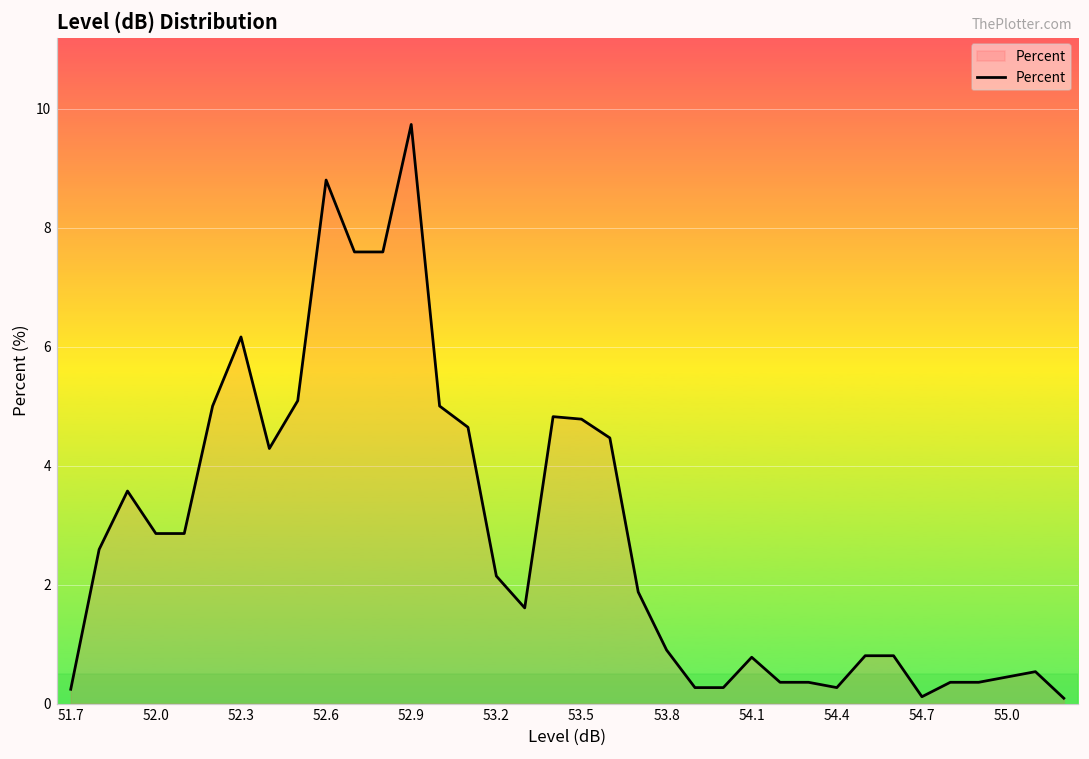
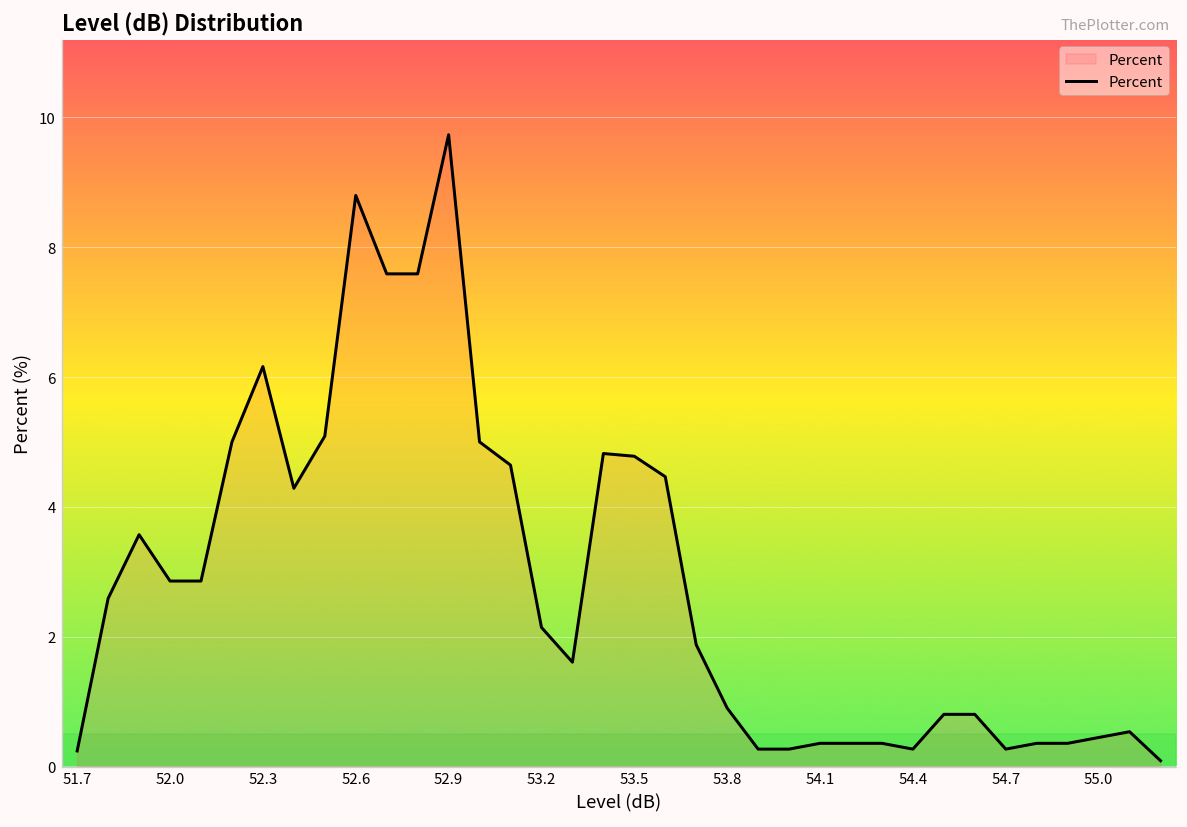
54.1: 0.8 -> 0.4
54.7: 0.1 -> 0.3
